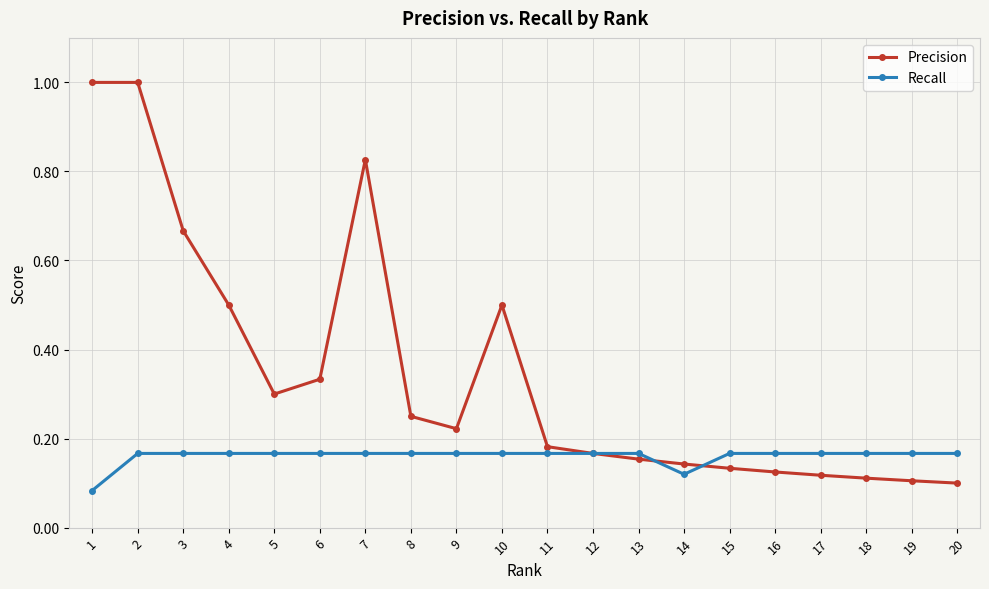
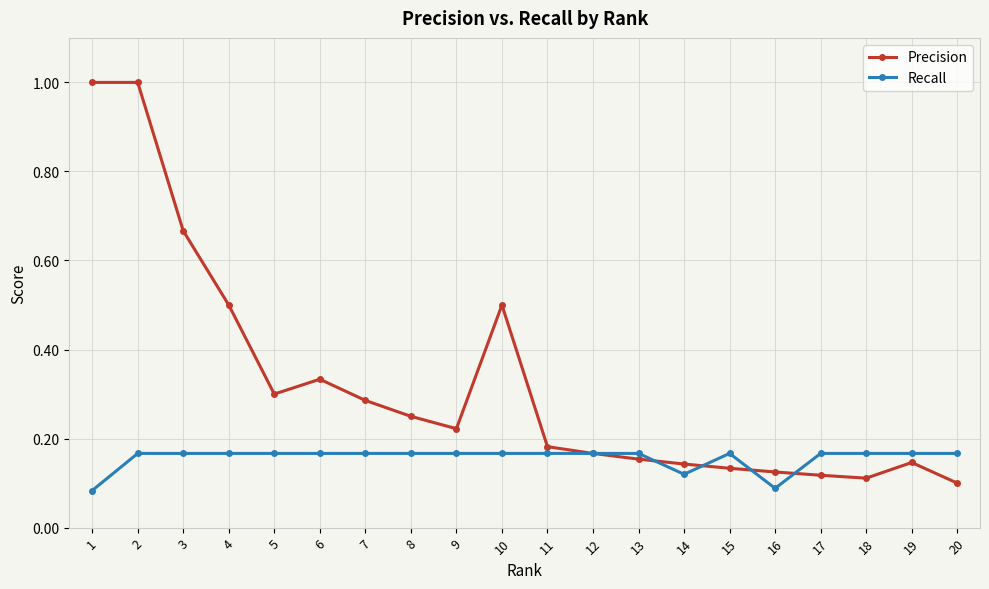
Precision, 7: 0.83 -> 0.29
Recall, 16: 0.17 -> 0.09
Precision, 19: 0.11 -> 0.15
